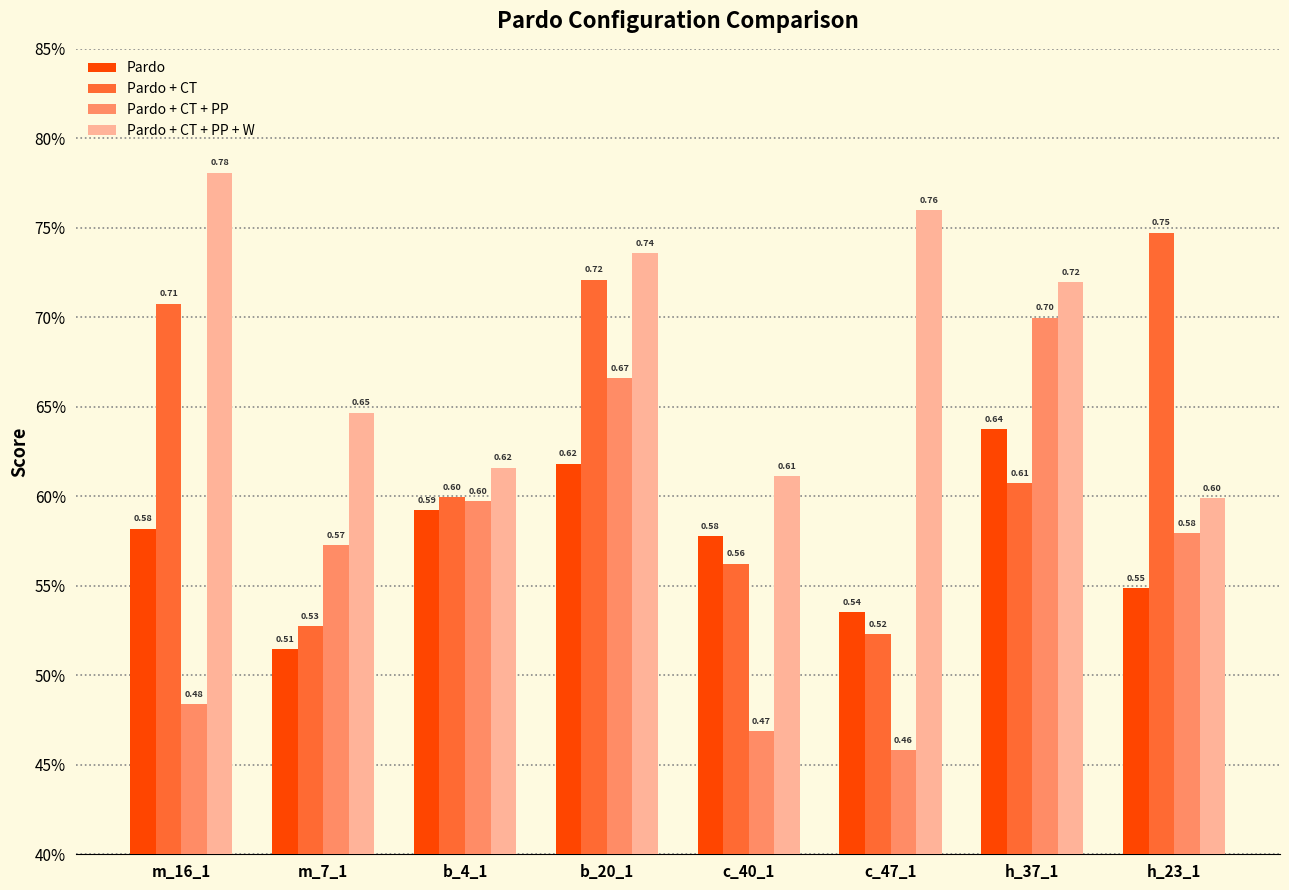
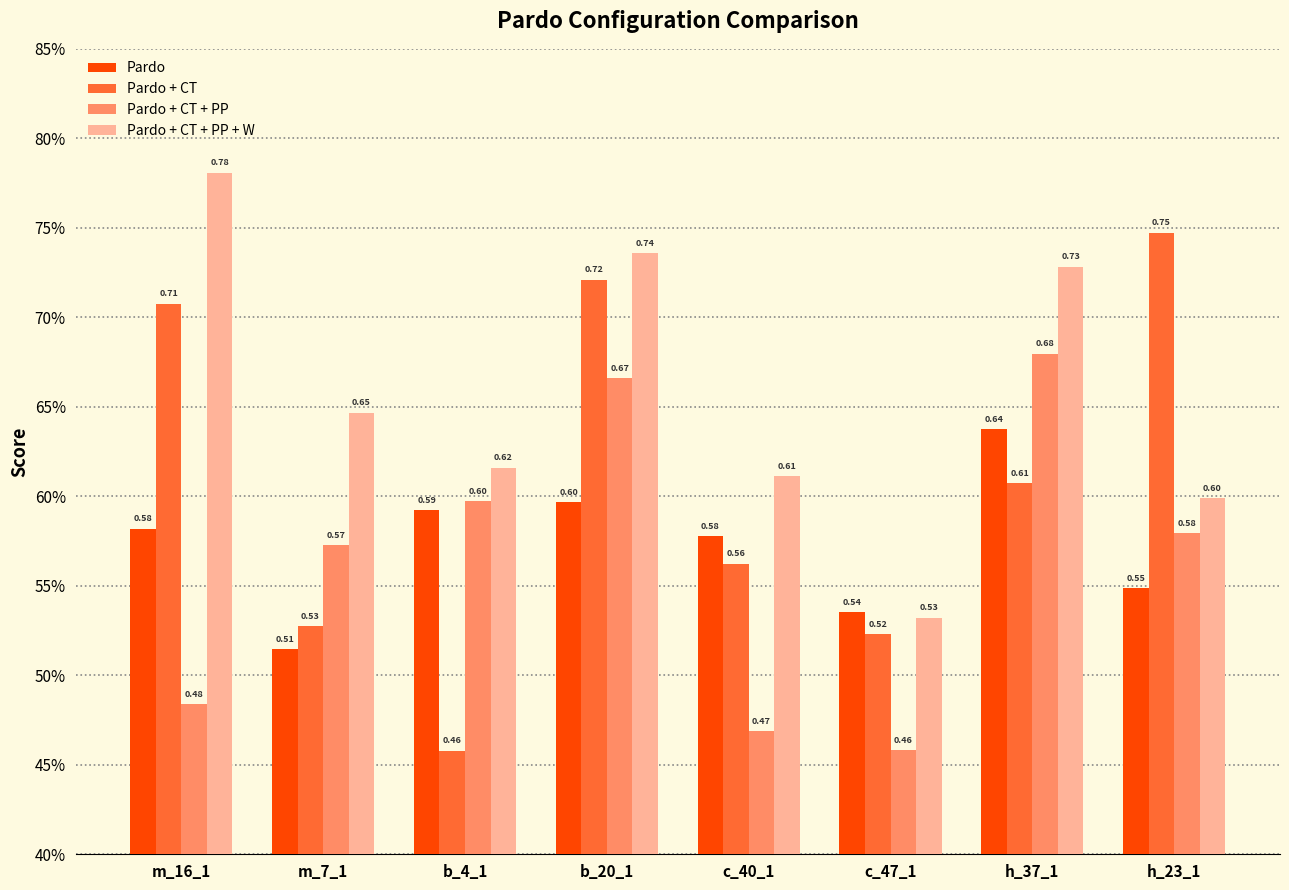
Pardo + CT, b_4_1: 0.60 -> 0.46
Pardo, b_20_1: 0.62 -> 0.60
Pardo + CT + PP + W, c_47_1: 0.76 -> 0.53
Pardo + CT + PP, h_37_1: 0.70 -> 0.68
Pardo + CT + PP + W, h_37_1: 0.72 -> 0.73
